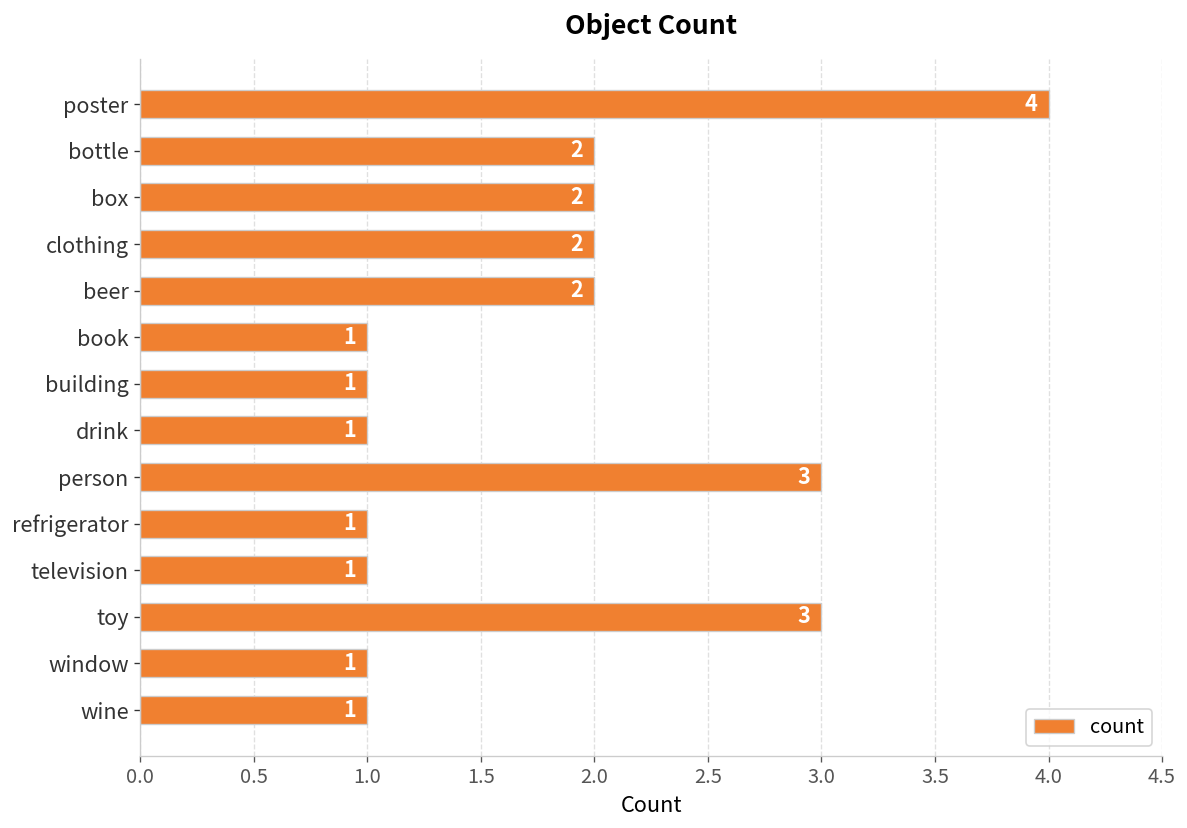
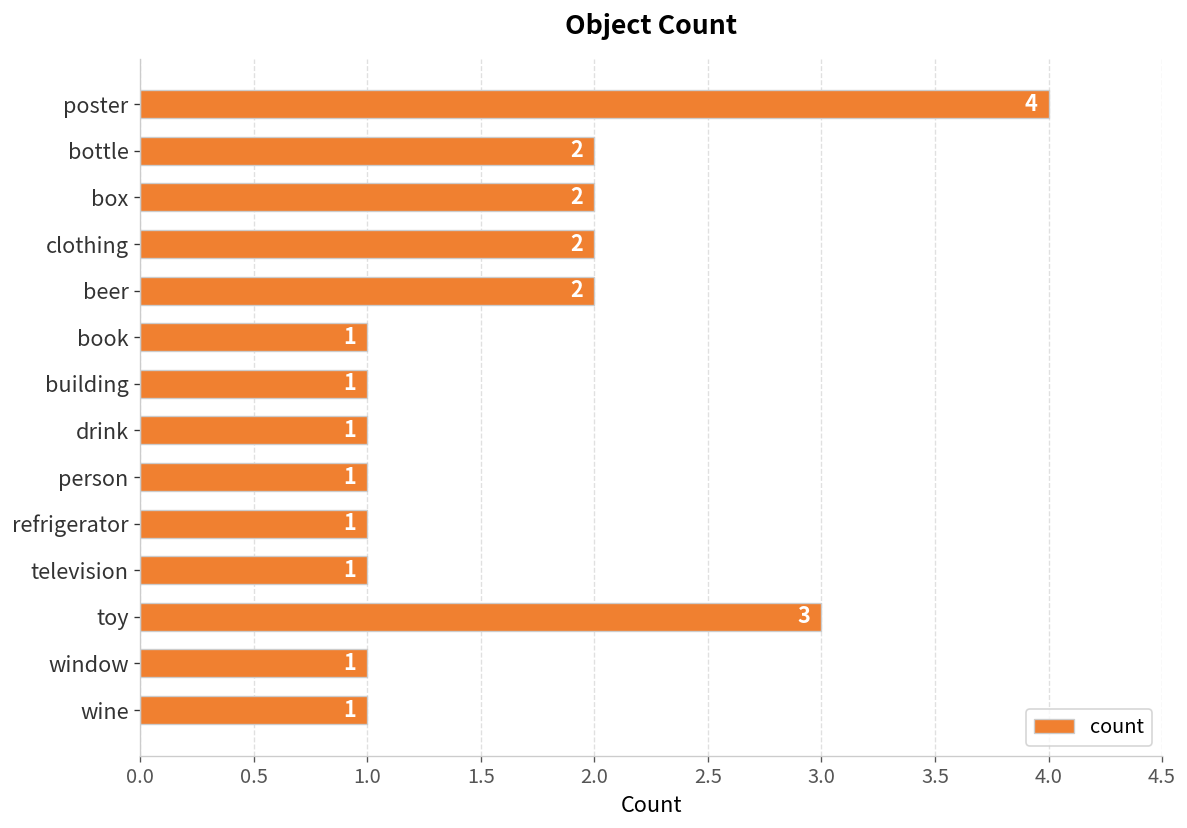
person: 3 -> 1
